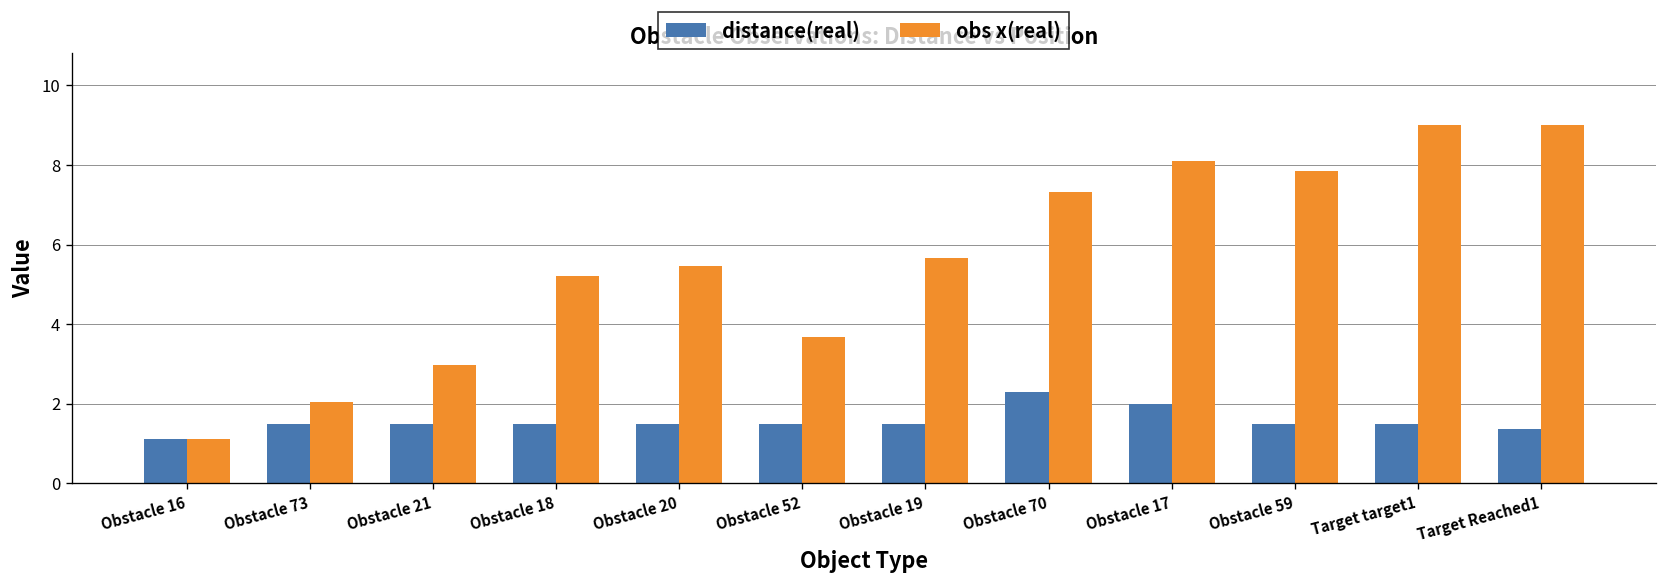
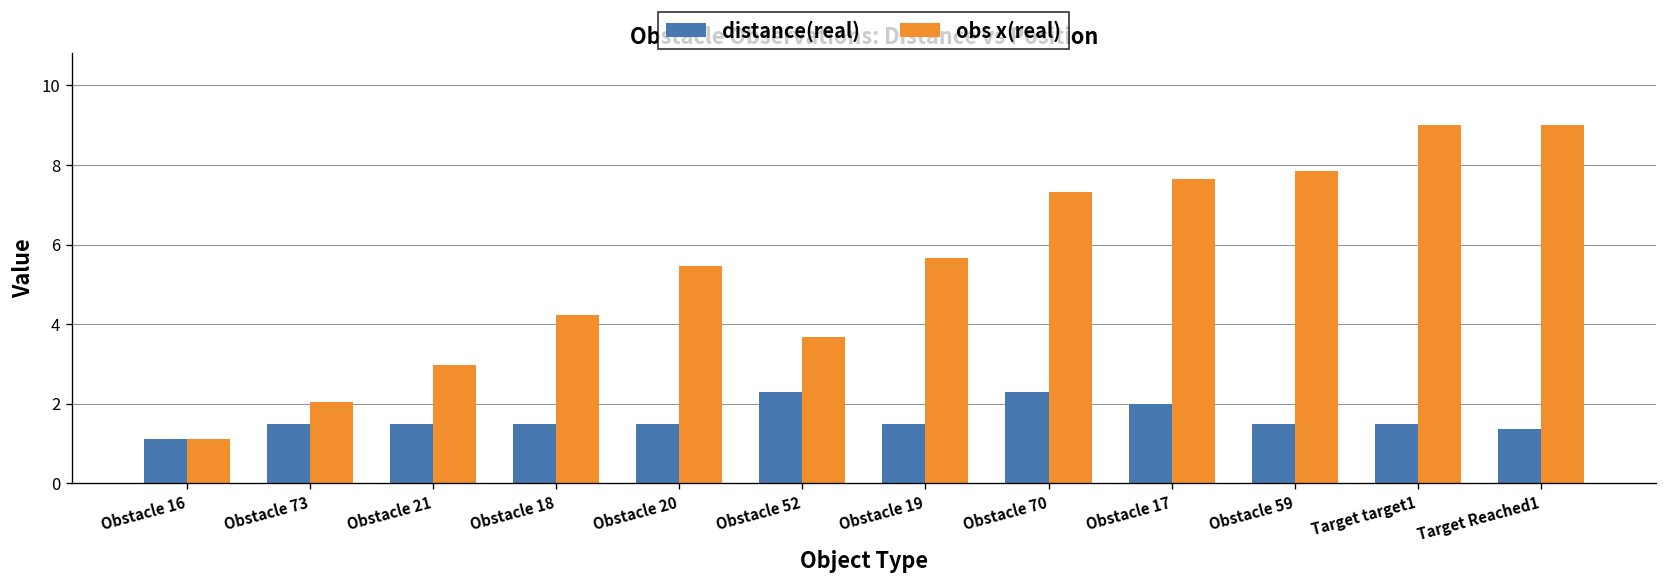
obs x(real), Obstacle 18: 5.2 -> 4.2
distance(real), Obstacle 52: 1.5 -> 2.3
obs x(real), Obstacle 17: 8.1 -> 7.6
